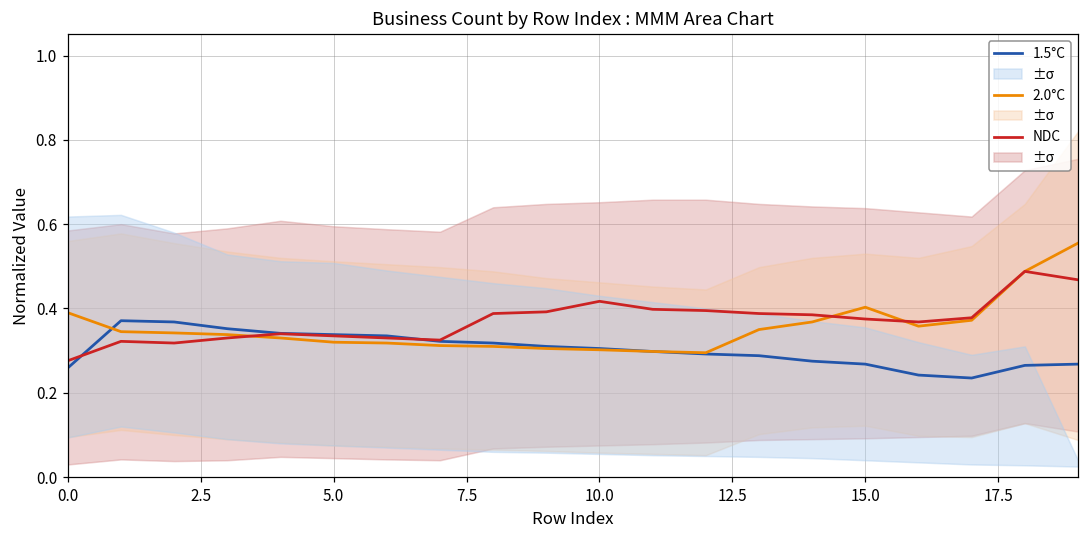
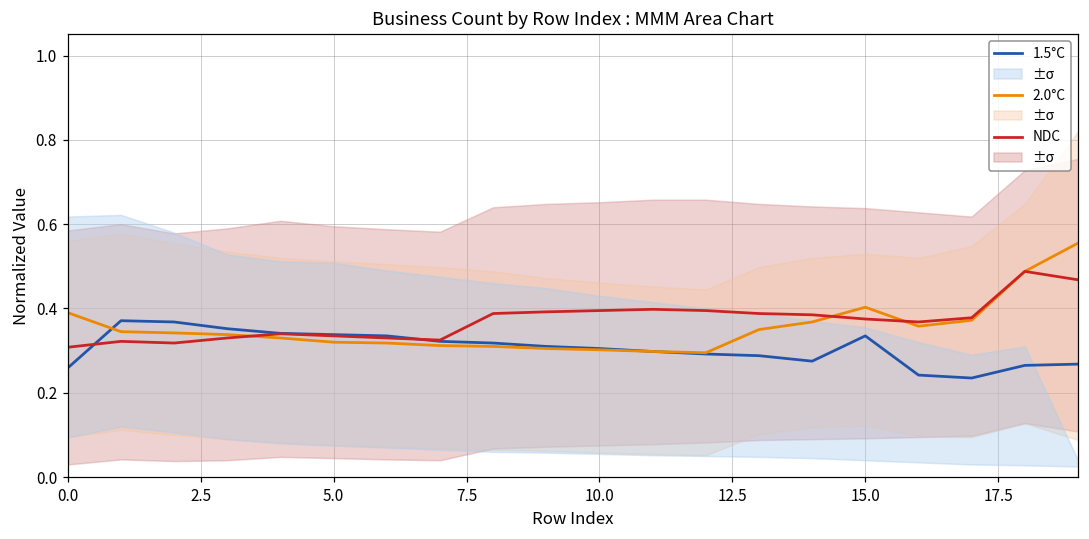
NDC, 0.0: 0.28 -> 0.31
NDC, 10.0: 0.42 -> 0.40
1.5°C, 15.0: 0.27 -> 0.34
